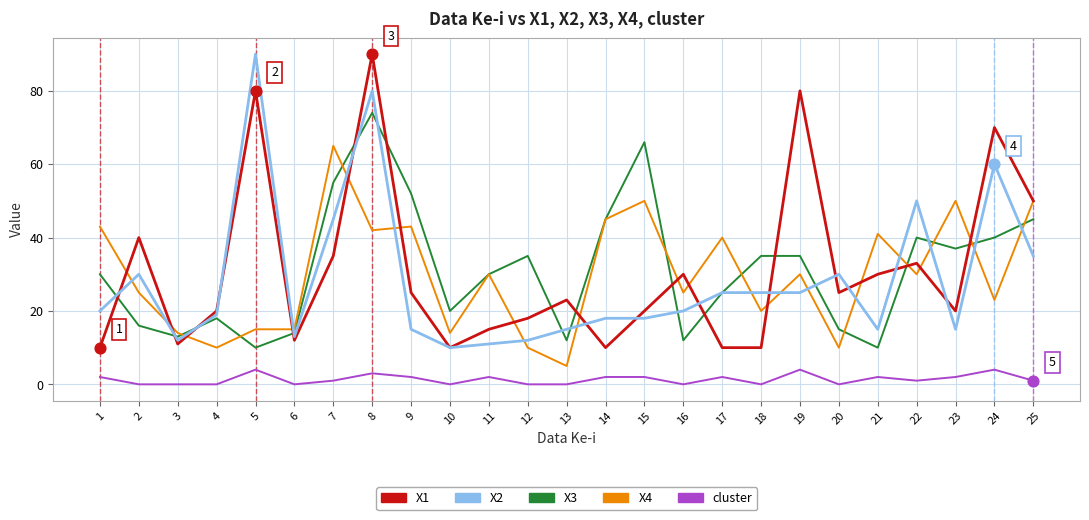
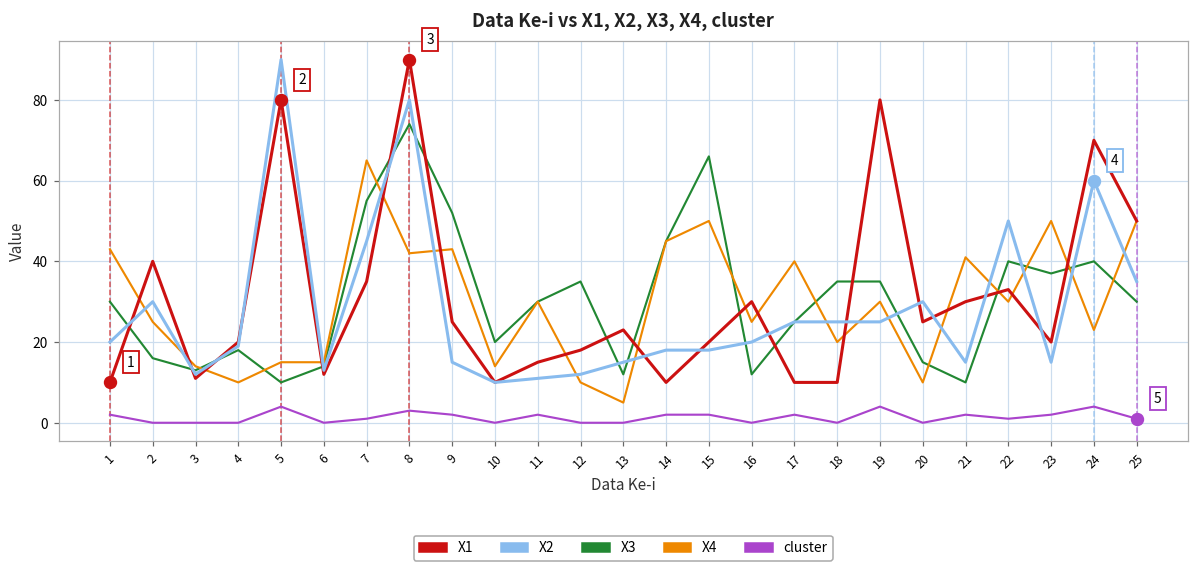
X3, 25: 45 -> 30
